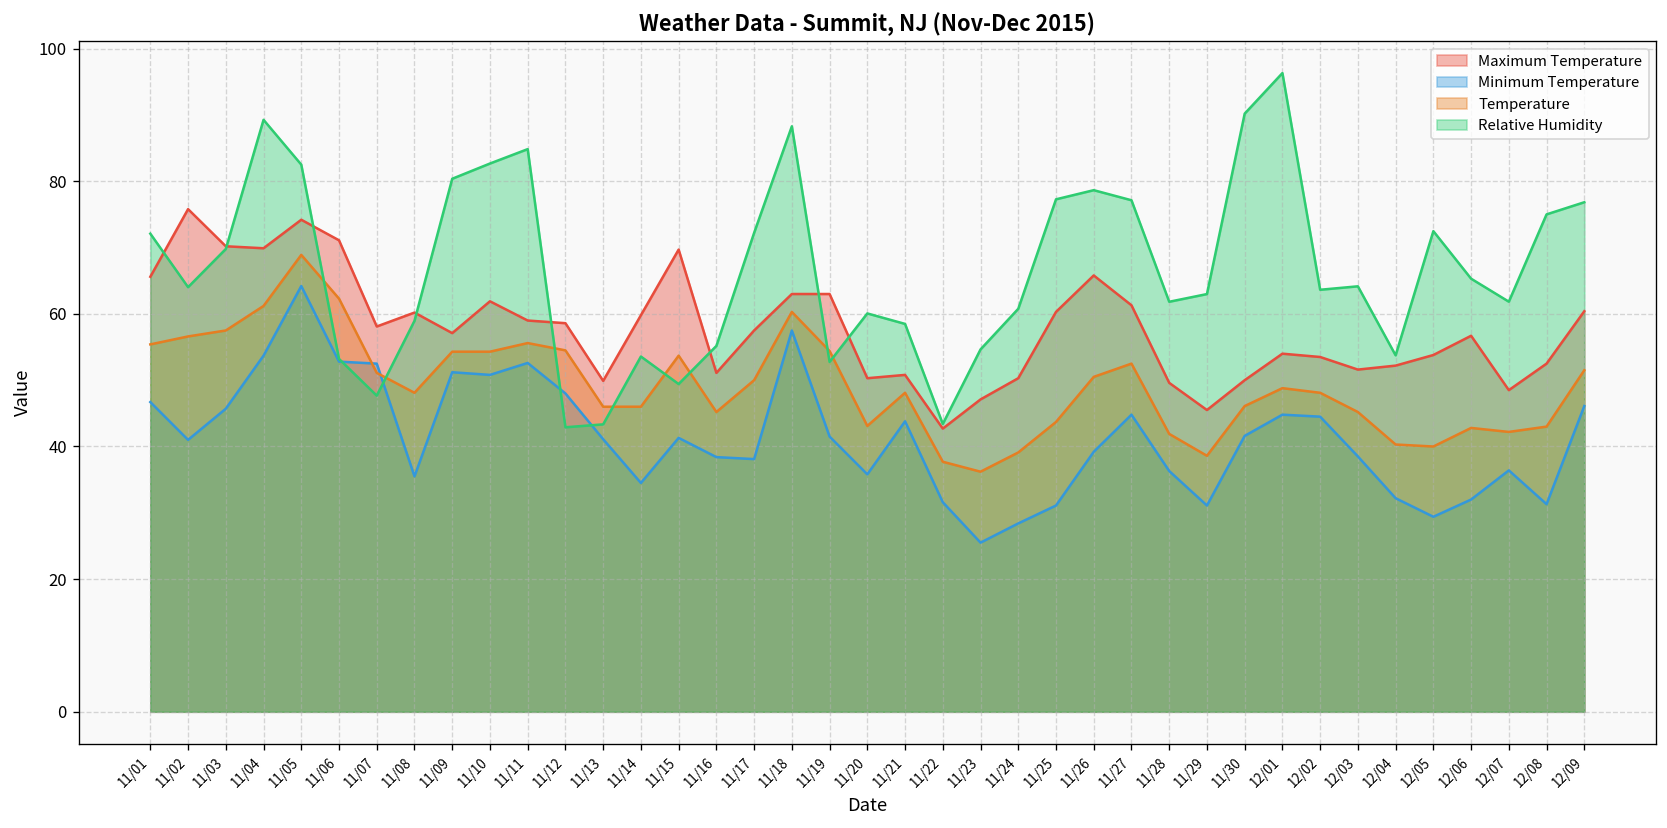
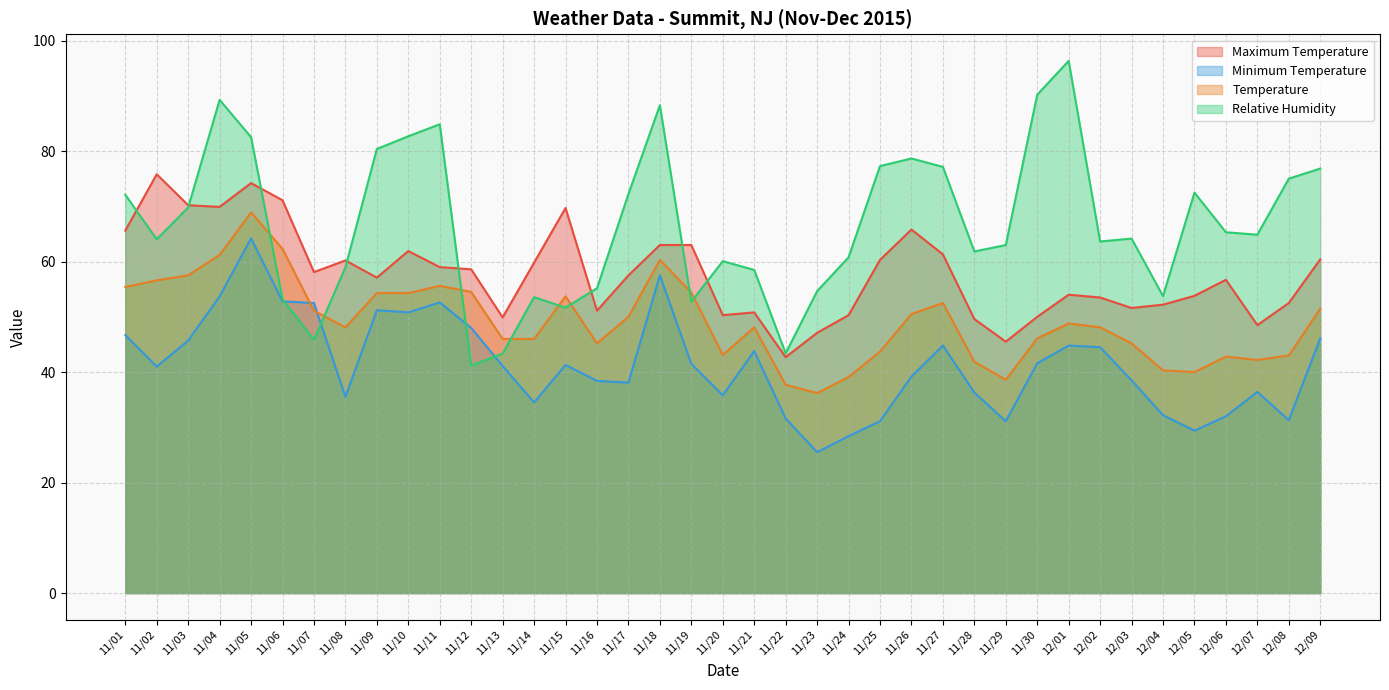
Relative Humidity, 11/07: 48 -> 46
Relative Humidity, 11/12: 43 -> 41
Relative Humidity, 11/15: 49 -> 52
Relative Humidity, 12/07: 62 -> 65
